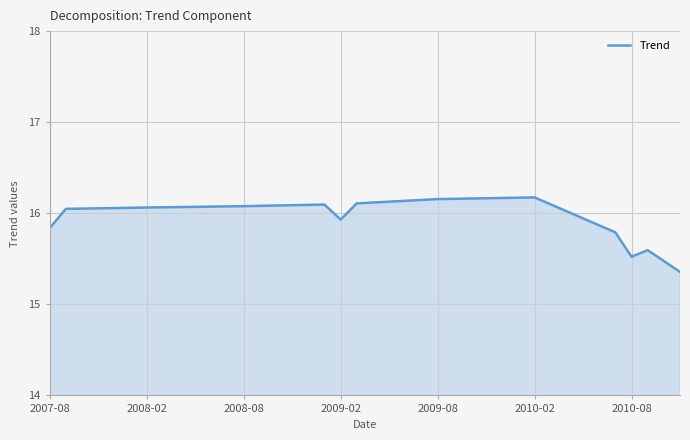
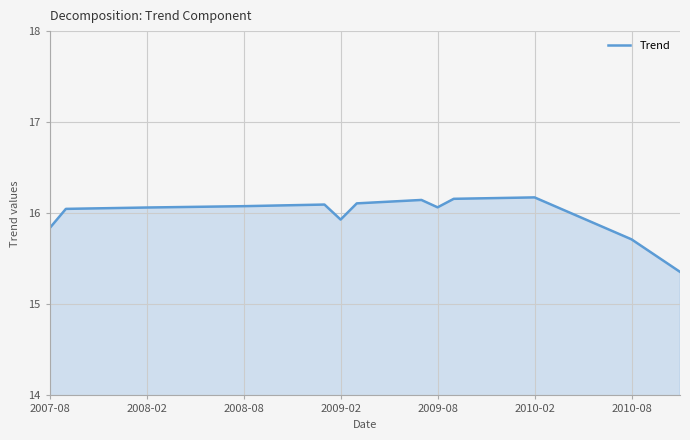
2009-08: 16.2 -> 16.1
2010-08: 15.5 -> 15.7
